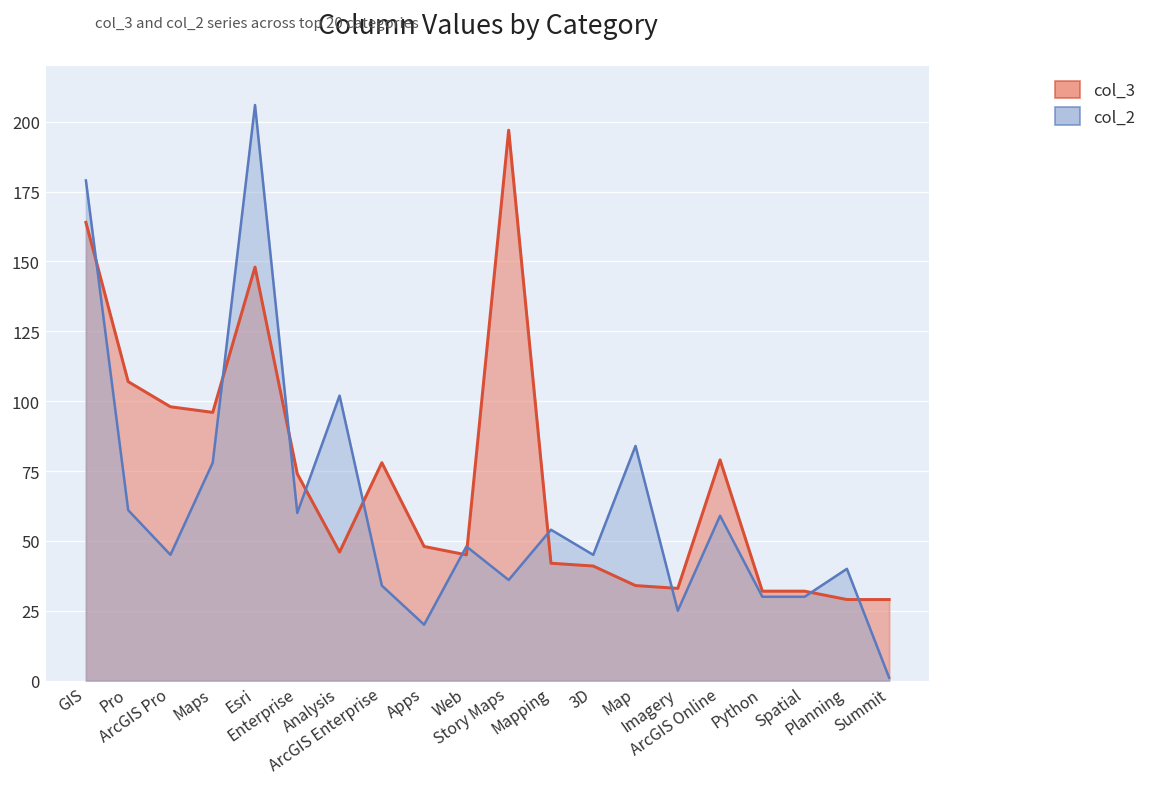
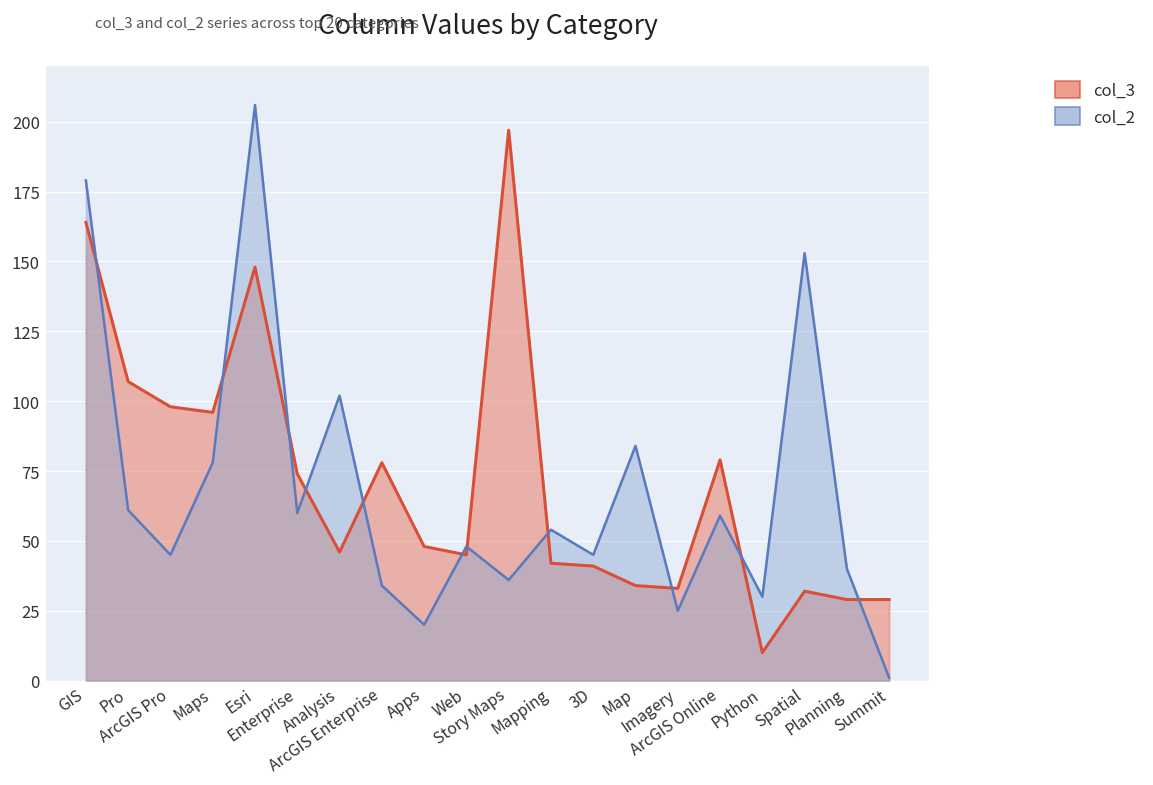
col_3, Python: 32 -> 10
col_2, Spatial: 30 -> 153
